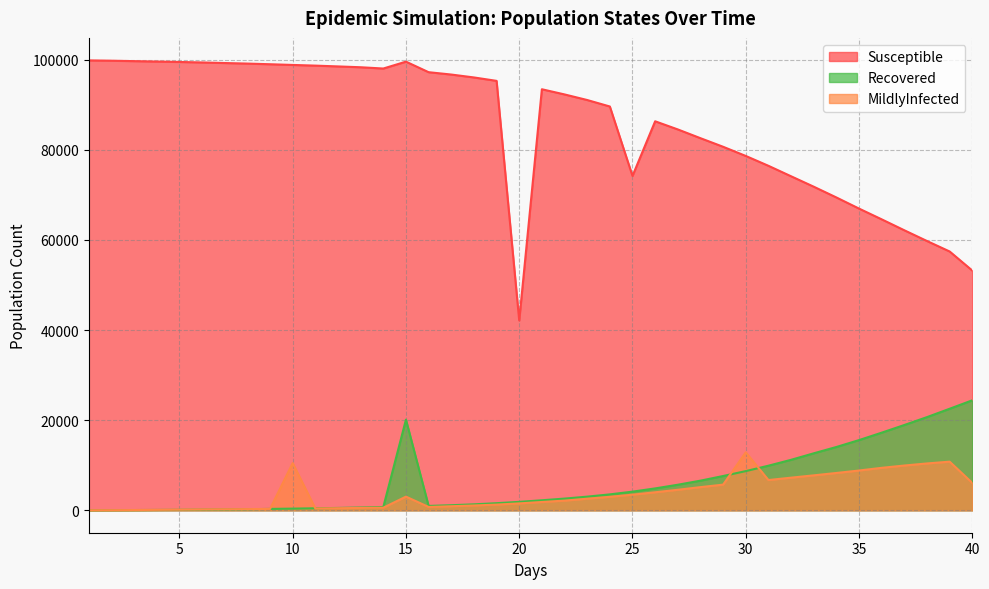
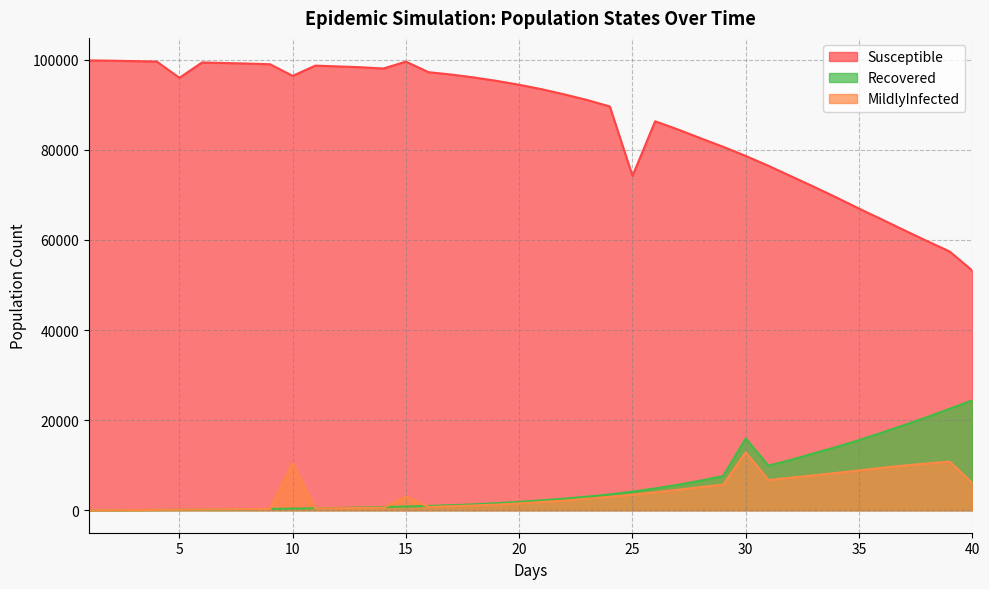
Susceptible, 5: 99000 -> 96000
Susceptible, 10: 99000 -> 96000
Recovered, 15: 20000 -> 1000
Susceptible, 20: 42000 -> 94000
Recovered, 30: 9000 -> 16000
